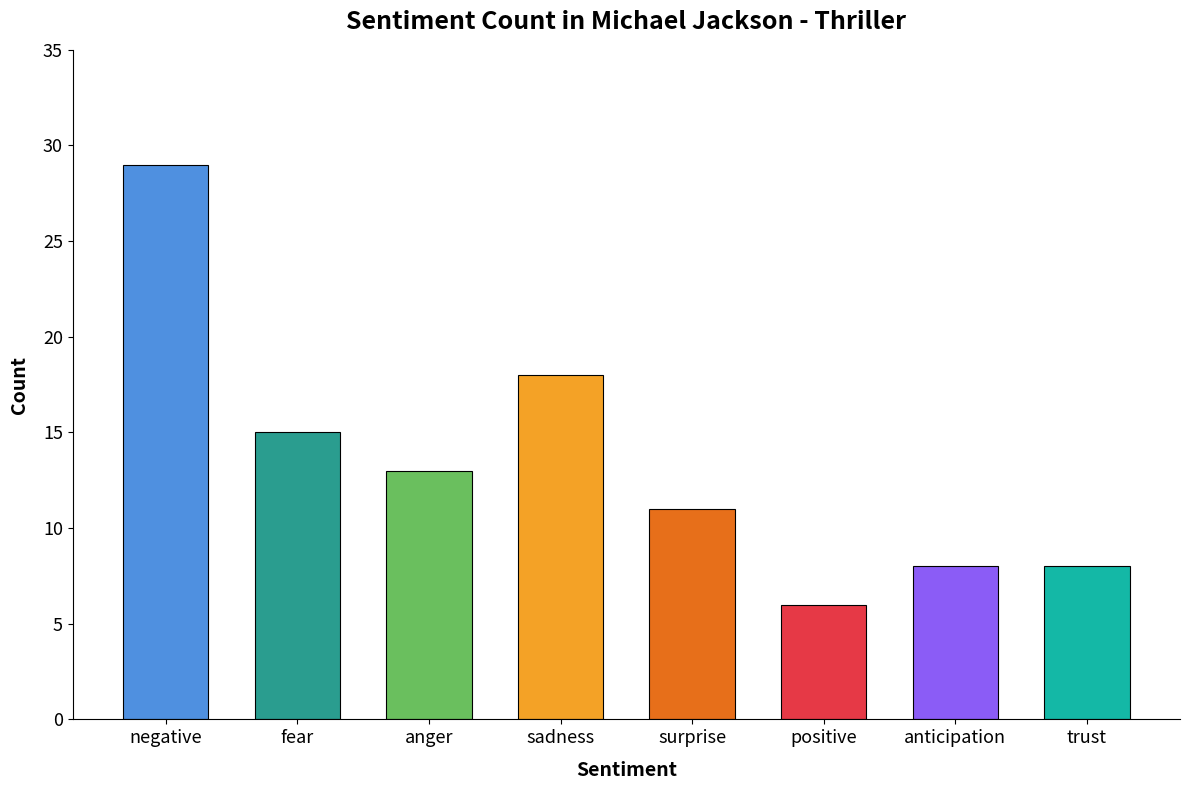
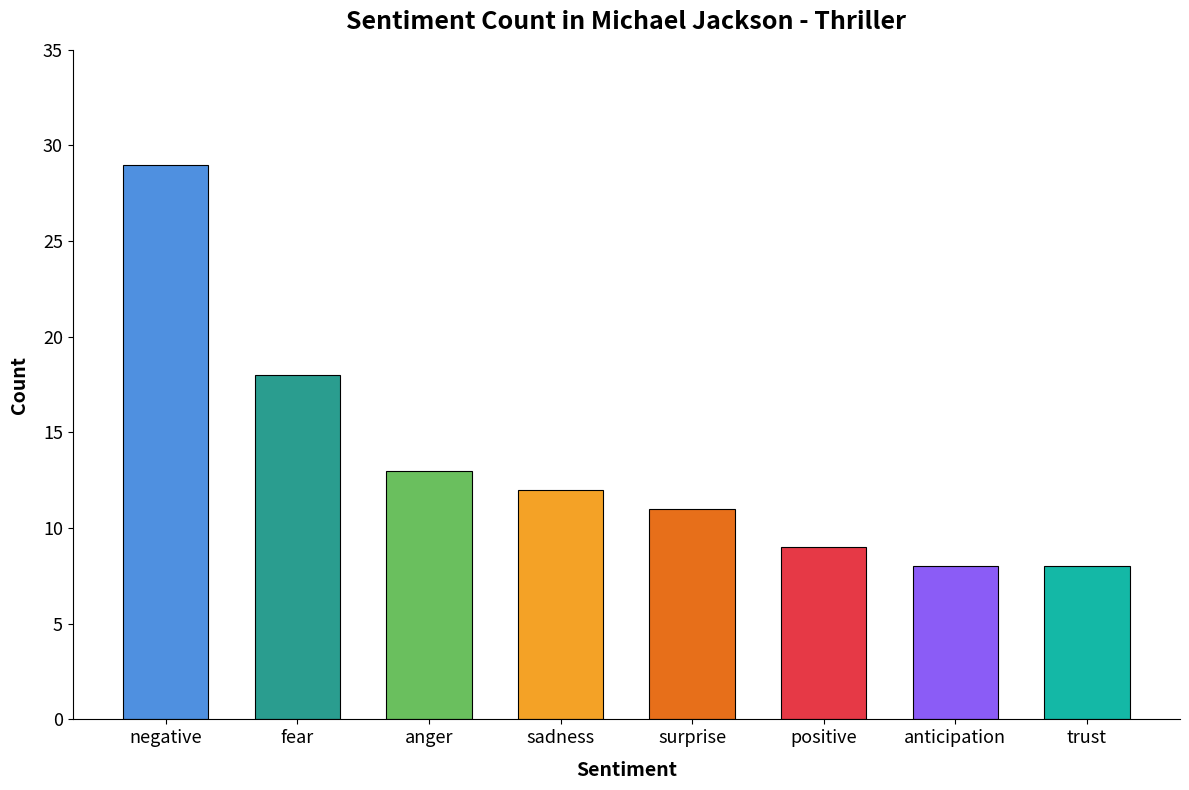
fear: 15 -> 18
sadness: 18 -> 12
positive: 6 -> 9
